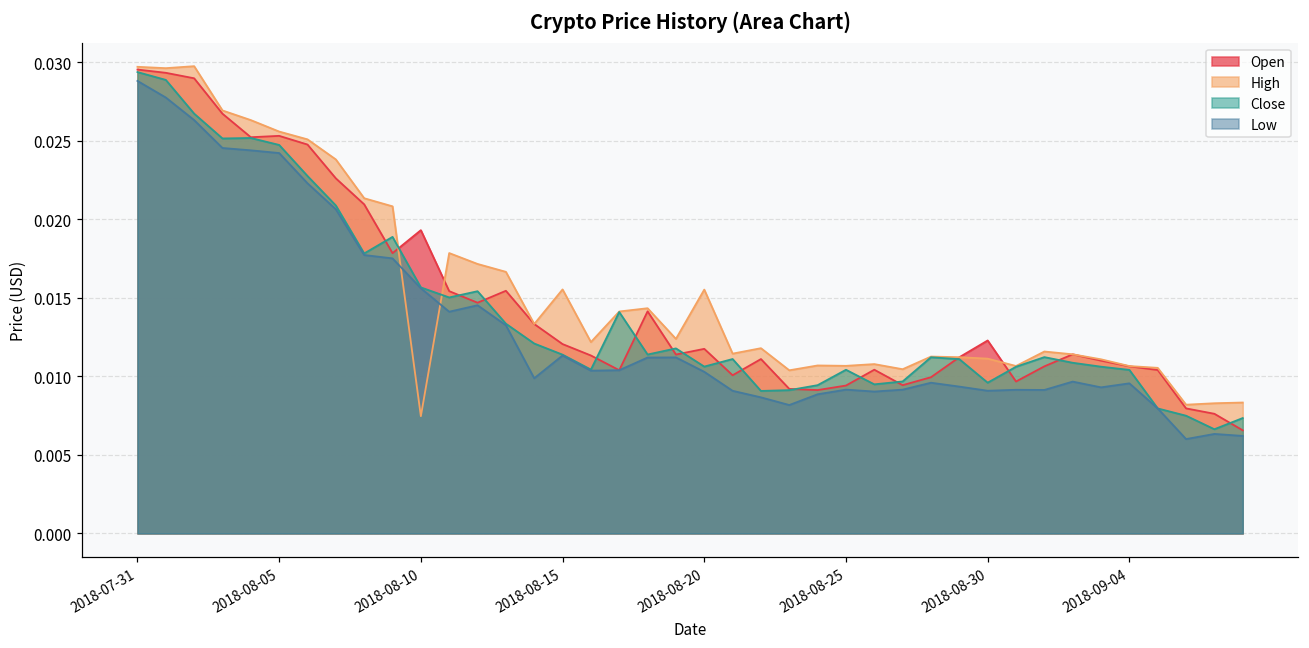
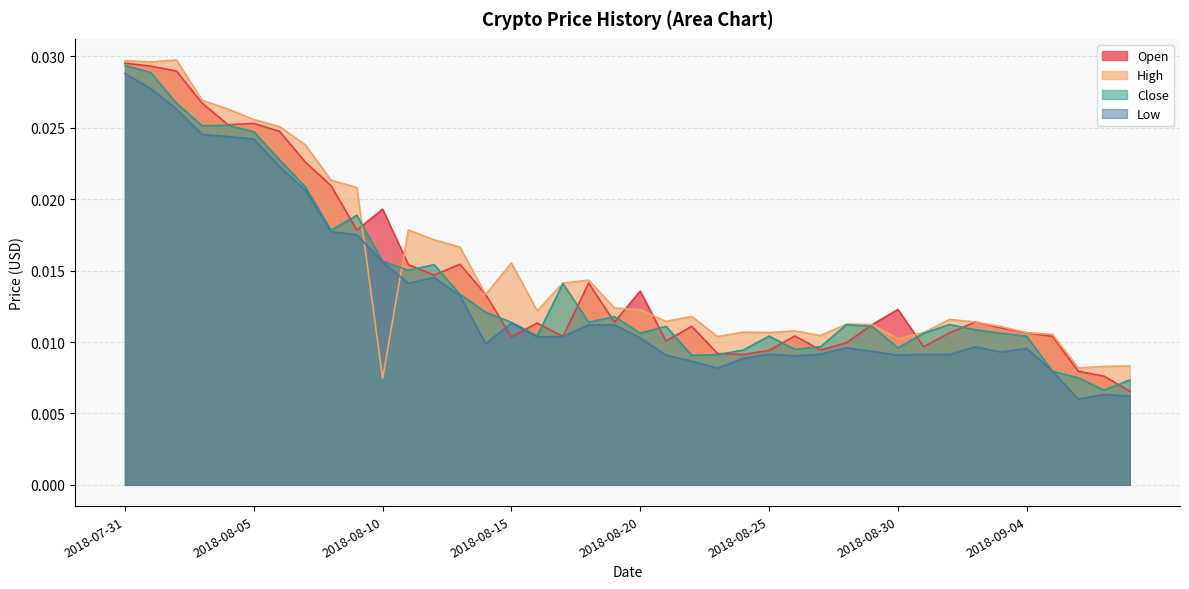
Open, 2018-08-15: 0.0121 -> 0.0104
Open, 2018-08-20: 0.0117 -> 0.0136
High, 2018-08-20: 0.0155 -> 0.0123
High, 2018-08-30: 0.0111 -> 0.0102
